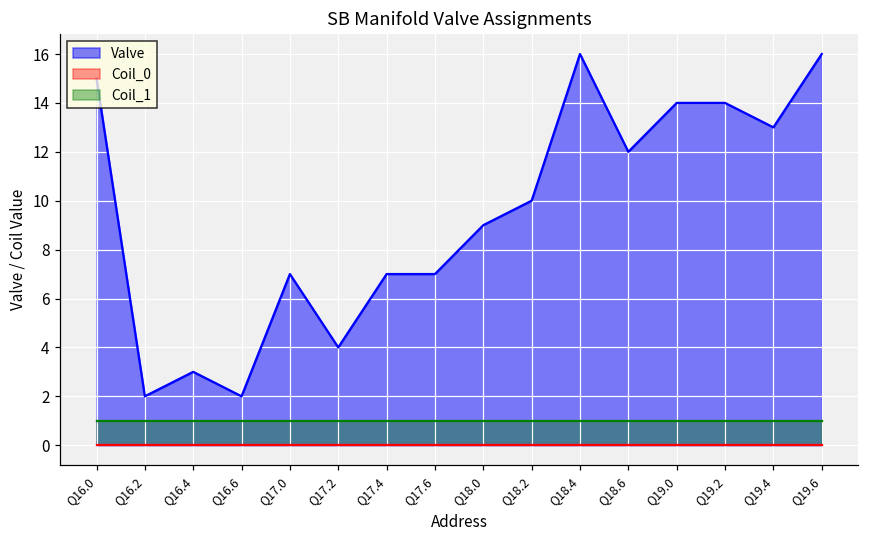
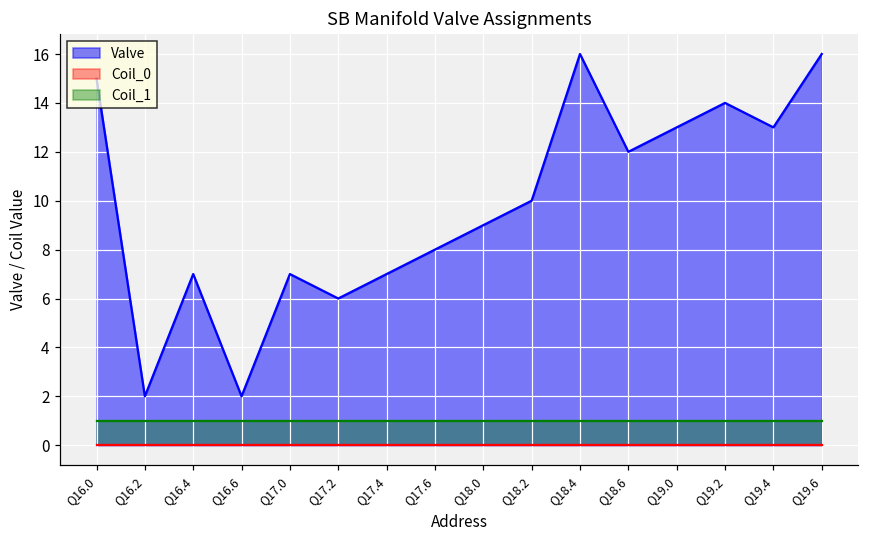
Valve, Q16.4: 3 -> 7
Valve, Q17.2: 4 -> 6
Valve, Q17.6: 7 -> 8
Valve, Q19.0: 14 -> 13
